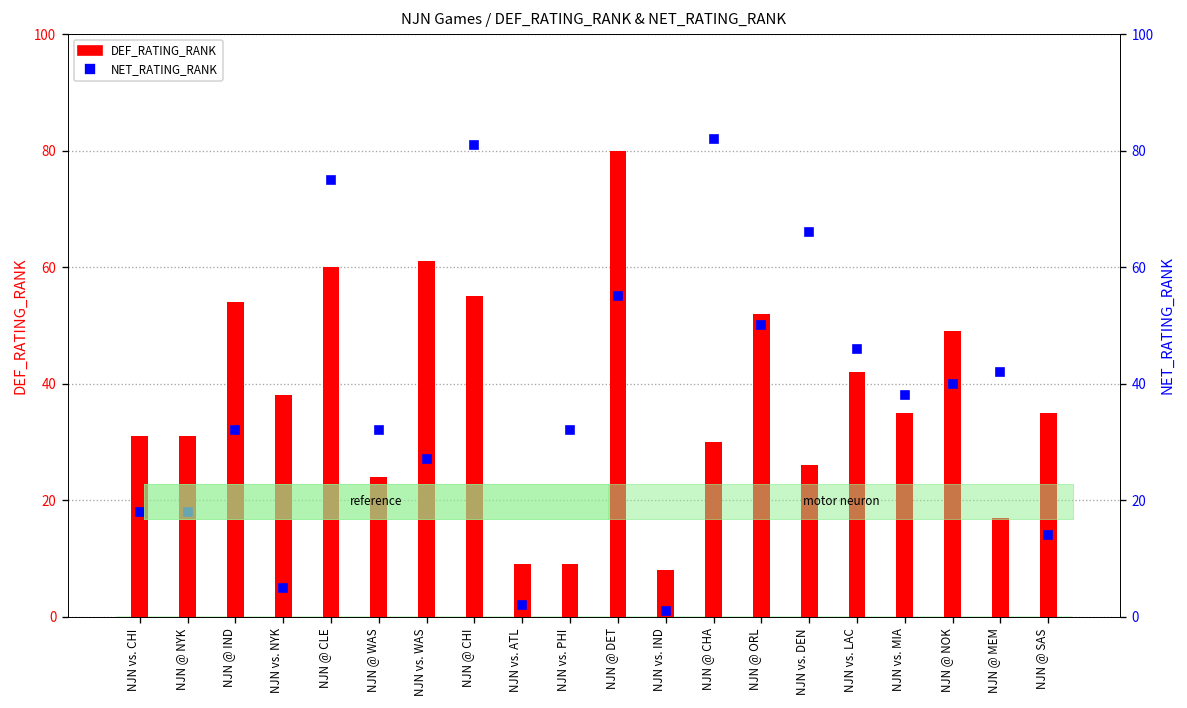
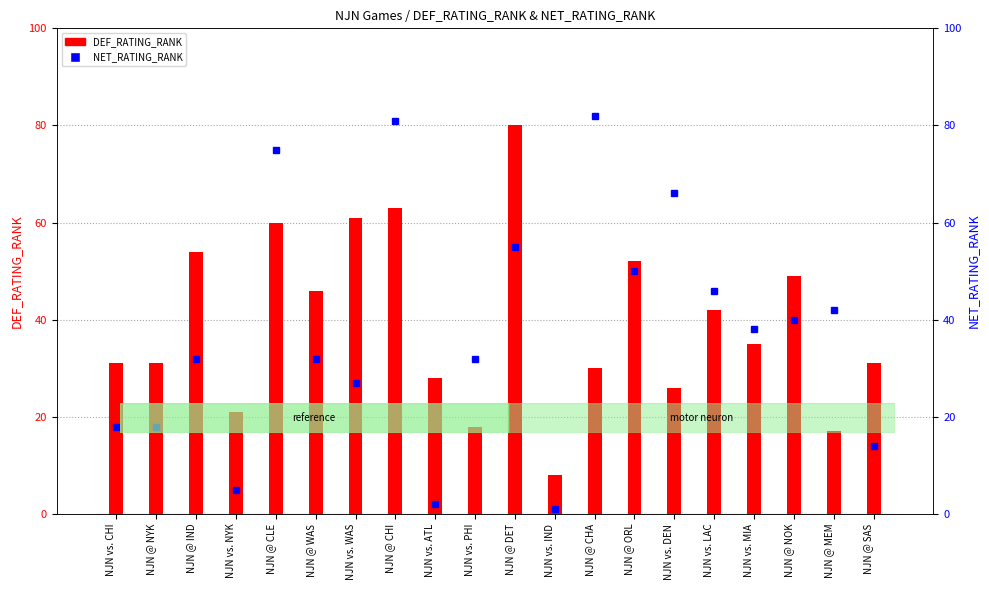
DEF_RATING_RANK, NJN vs. NYK: 38 -> 21
DEF_RATING_RANK, NJN @ WAS: 24 -> 46
DEF_RATING_RANK, NJN @ CHI: 55 -> 63
DEF_RATING_RANK, NJN vs. ATL: 9 -> 28
DEF_RATING_RANK, NJN vs. PHI: 9 -> 18
DEF_RATING_RANK, NJN @ SAS: 35 -> 31
